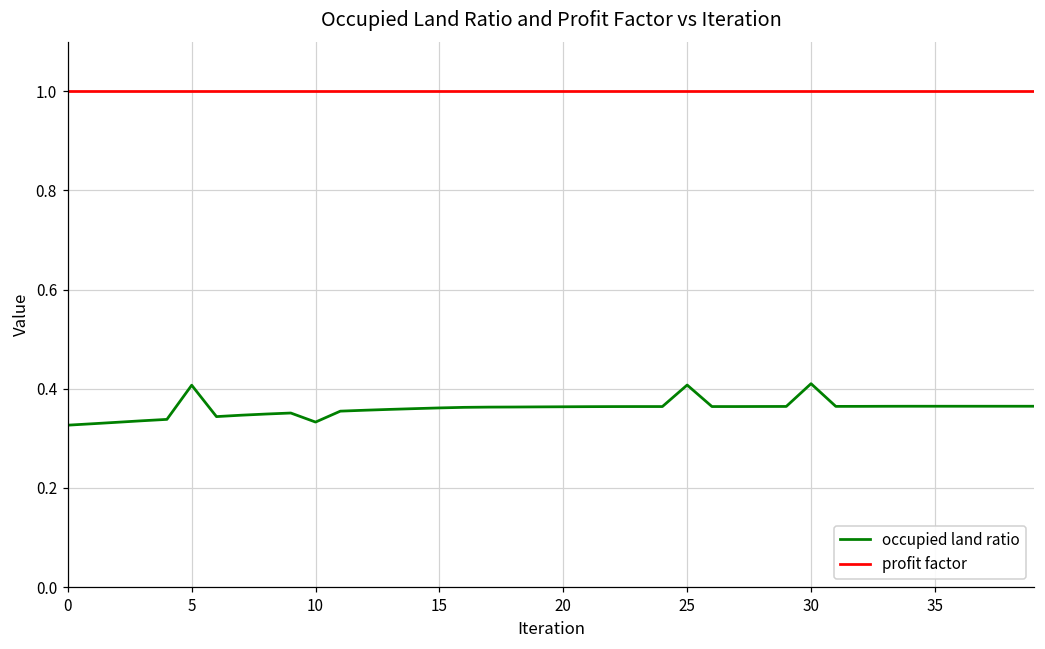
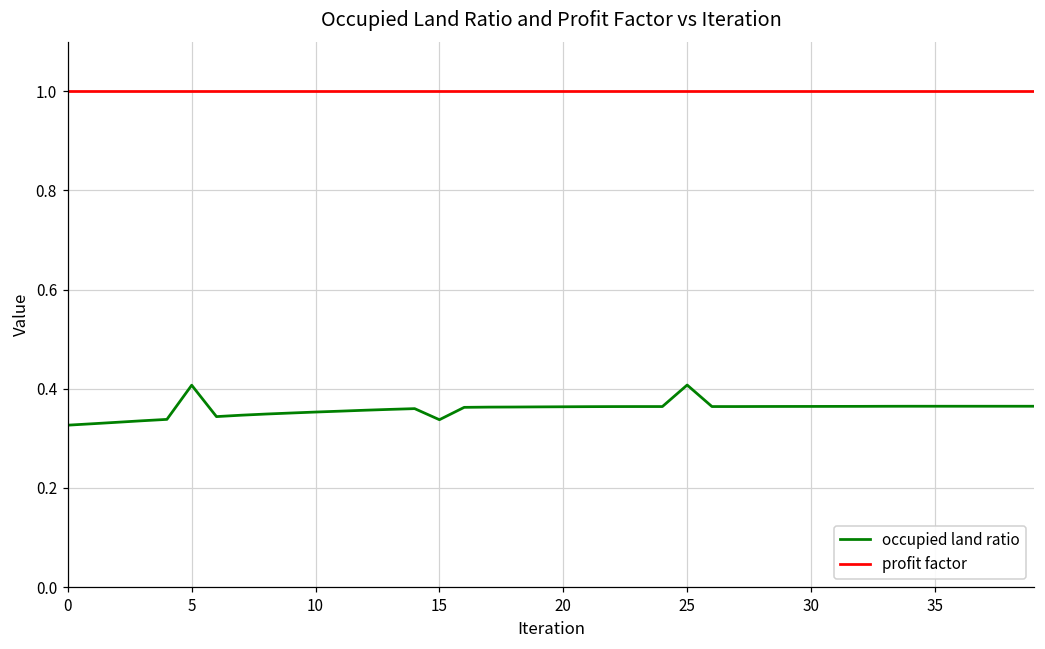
occupied land ratio, 10: 0.33 -> 0.35
occupied land ratio, 15: 0.36 -> 0.34
occupied land ratio, 30: 0.41 -> 0.36
